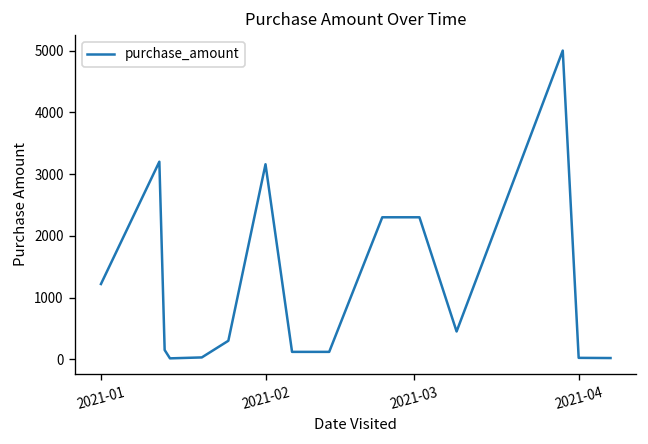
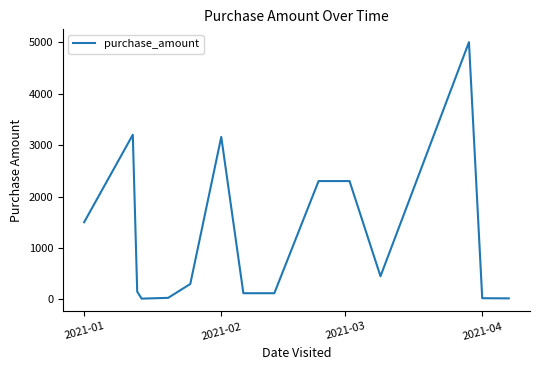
2021-01: 1200 -> 1500
